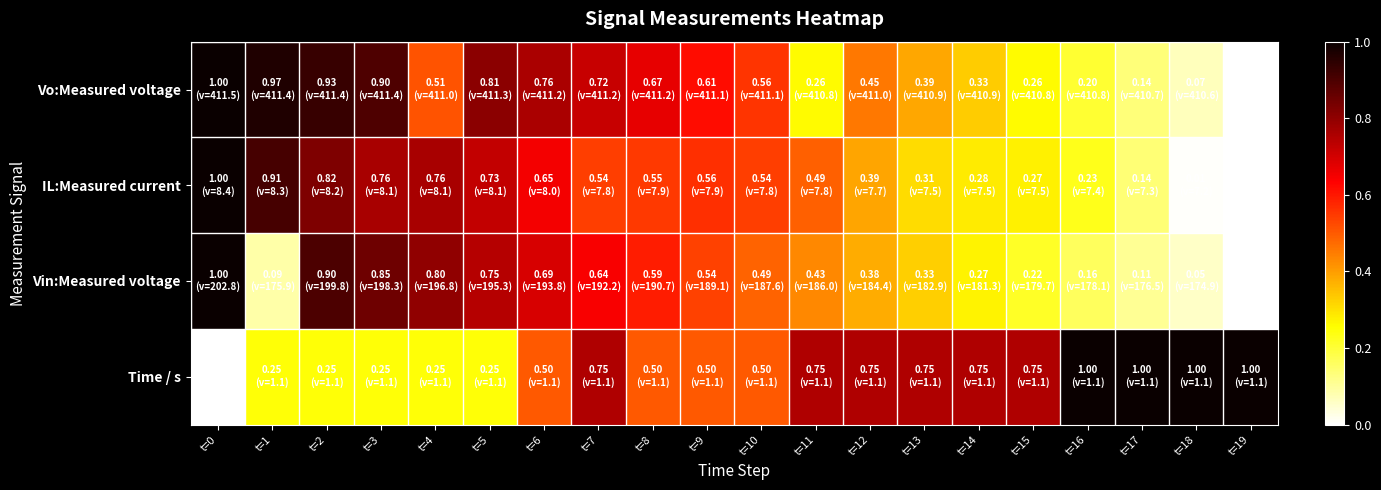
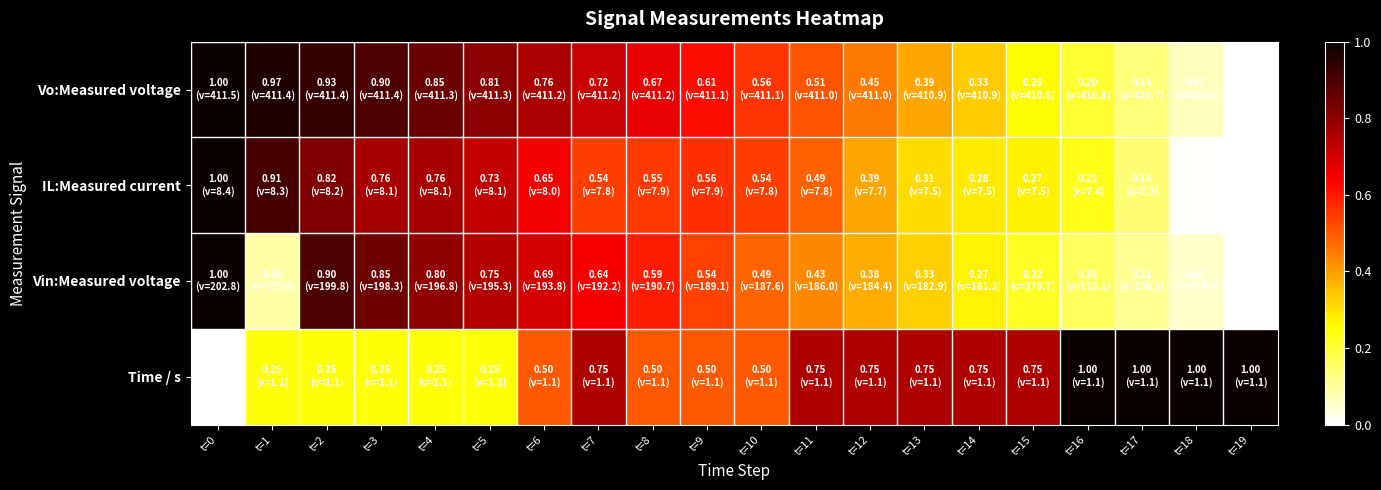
Vo:Measured voltage, t=4: 0.51 (v=411.0) -> 0.85 (v=411.3)
Vo:Measured voltage, t=11: 0.26 (v=410.8) -> 0.51 (v=411.0)
